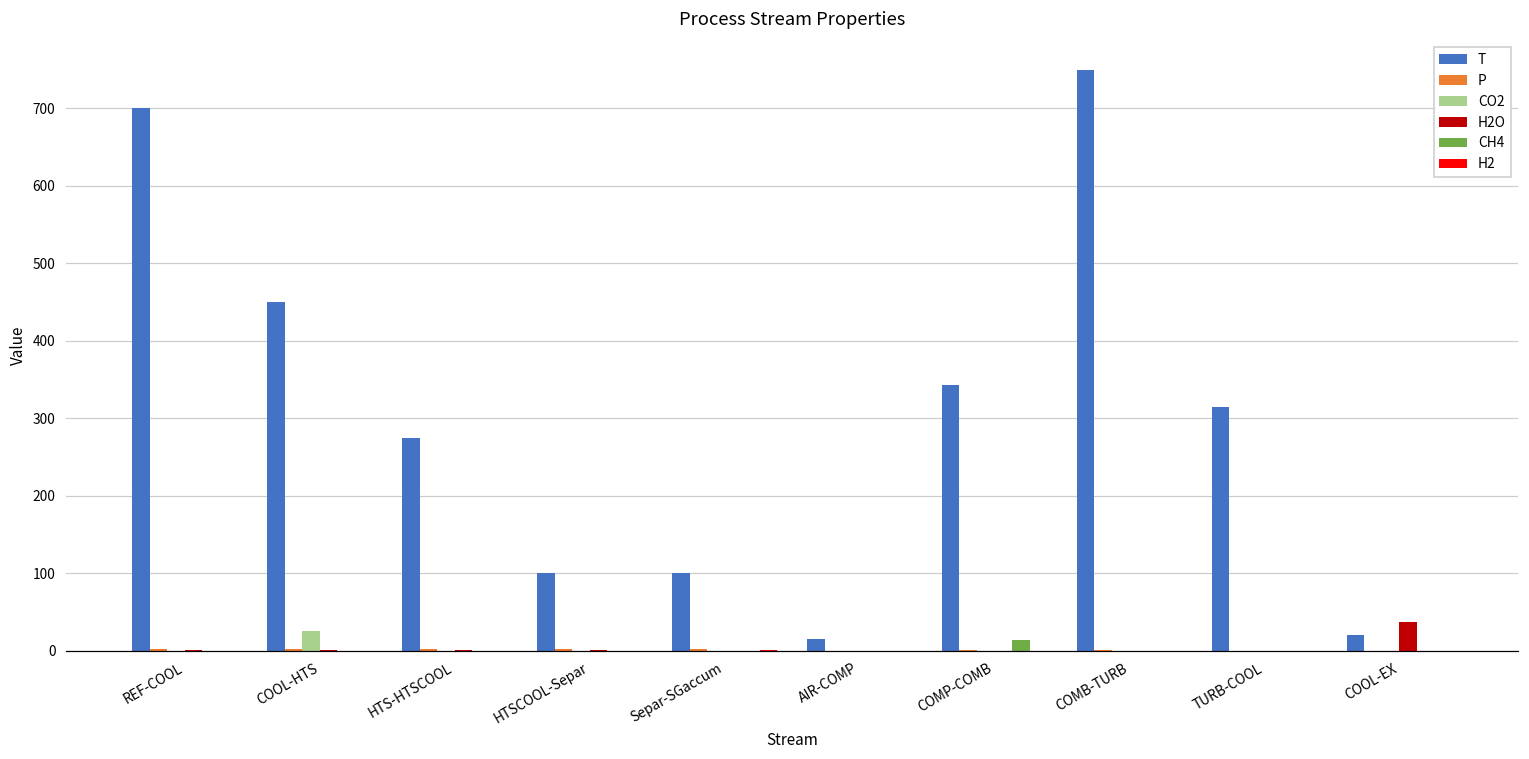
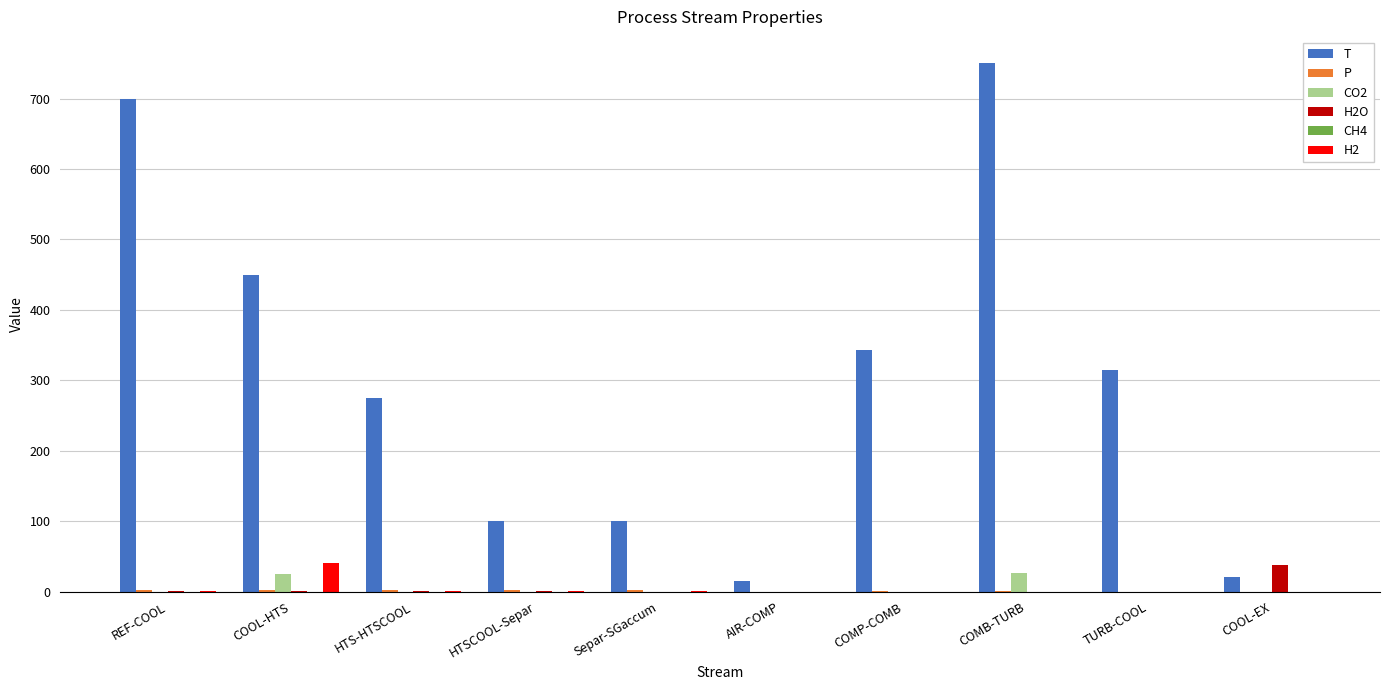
H2, COOL-HTS: 0 -> 40
CH4, COMP-COMB: 10 -> 0
CO2, COMB-TURB: 0 -> 30
